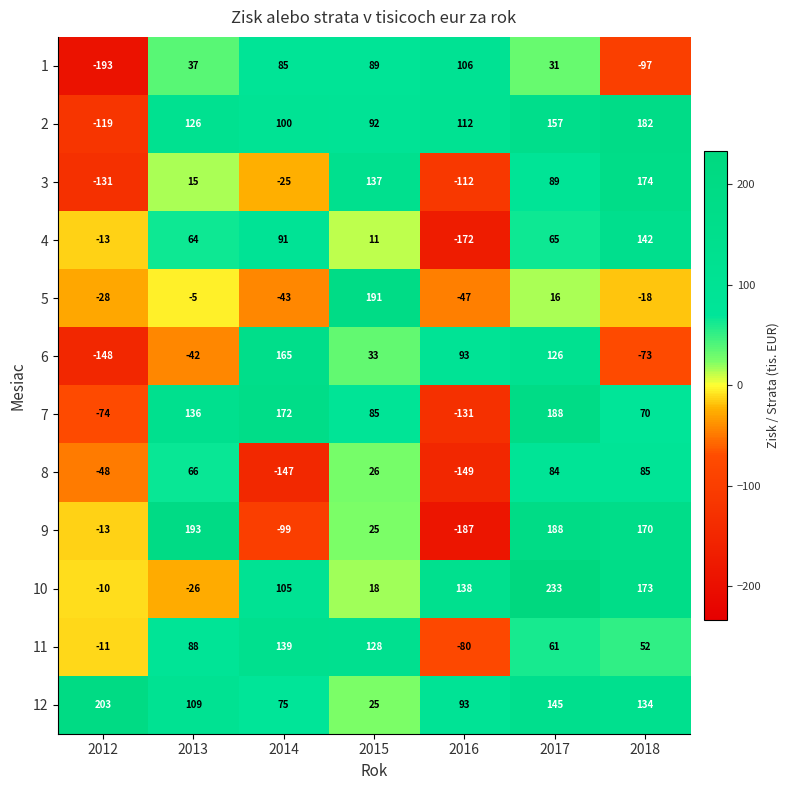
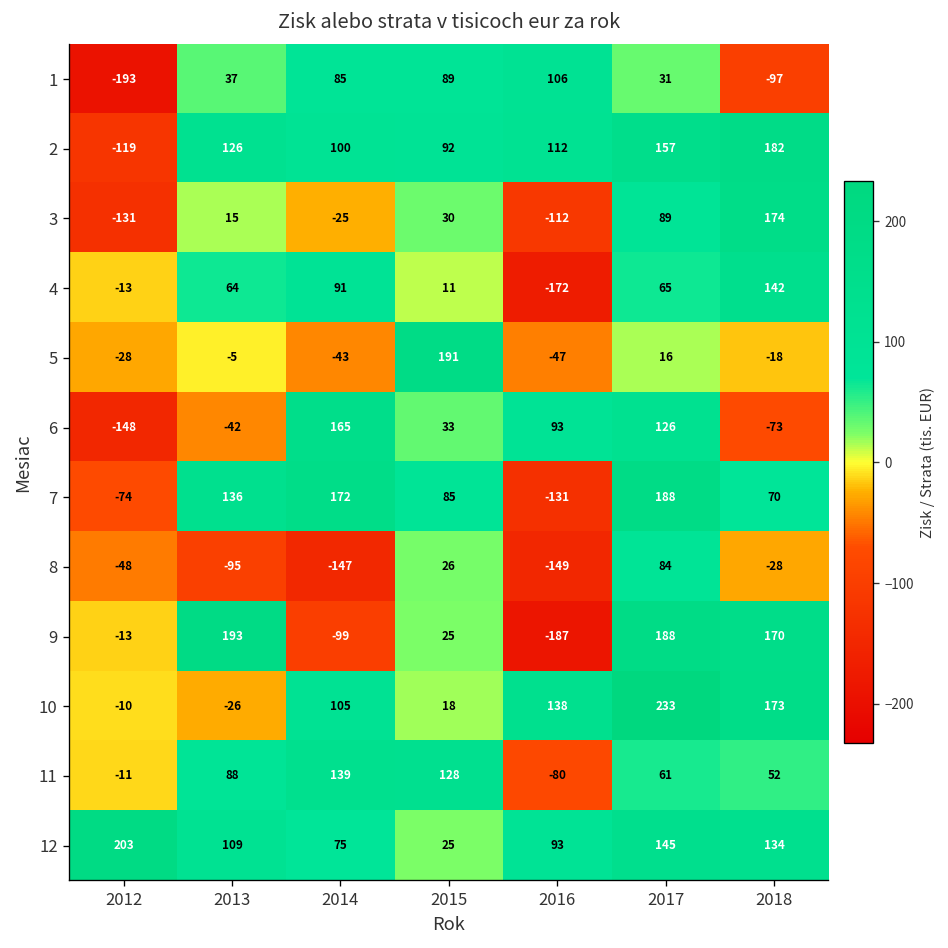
3, 2015: 137 -> 30
8, 2013: 66 -> -95
8, 2018: 85 -> -28
